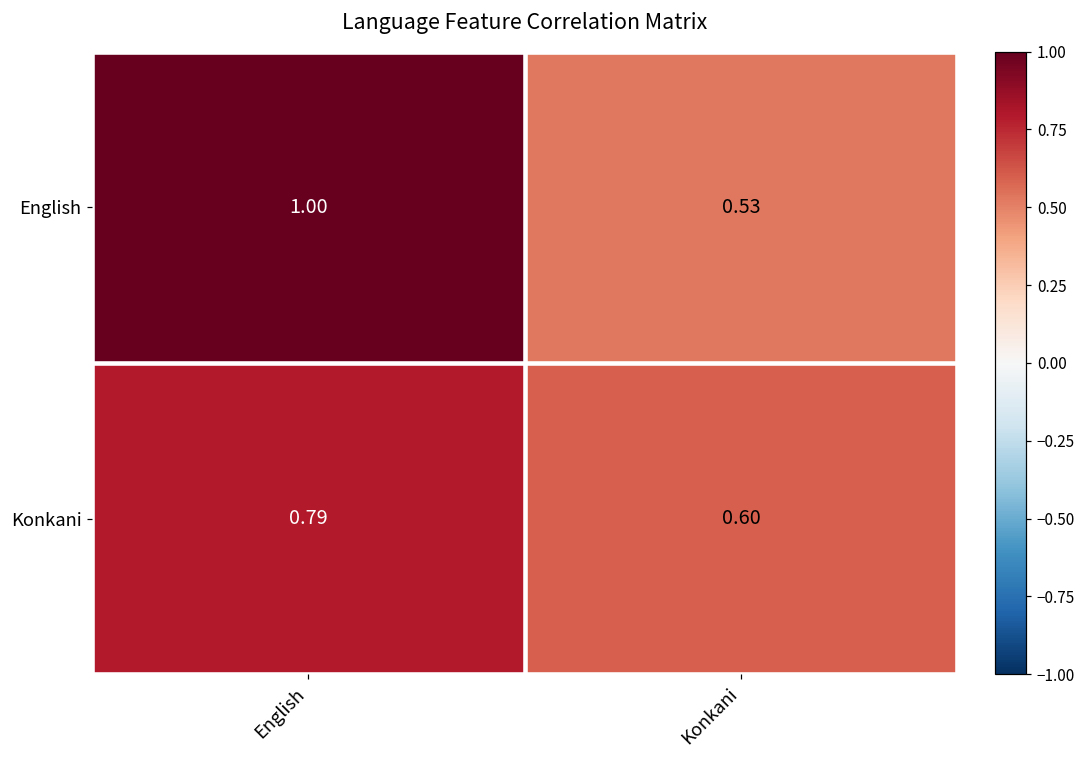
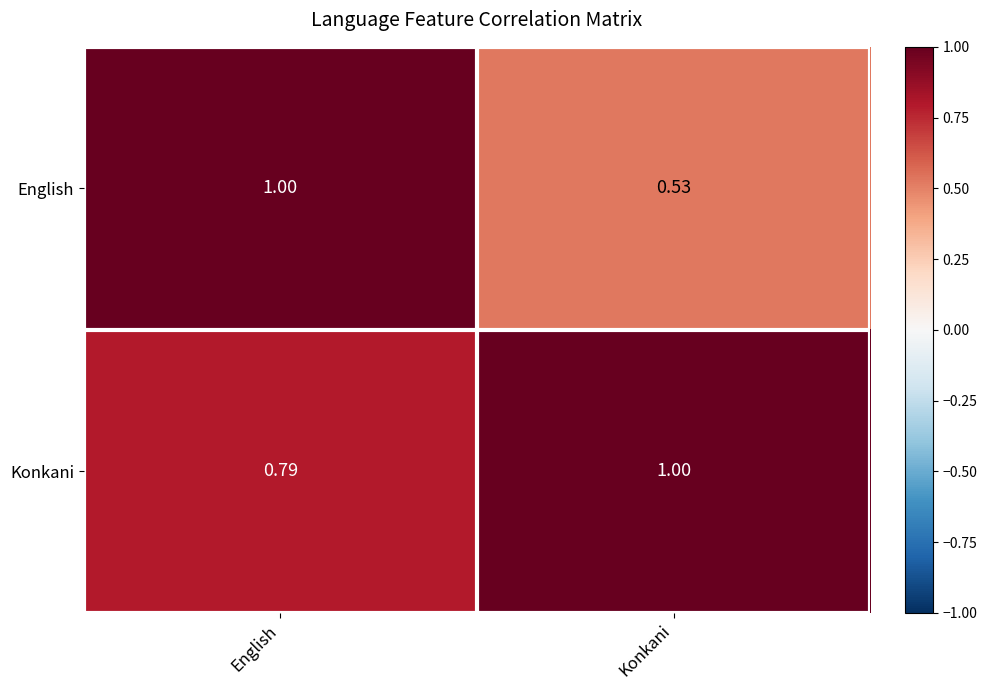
Konkani, Konkani: 0.60 -> 1.00
